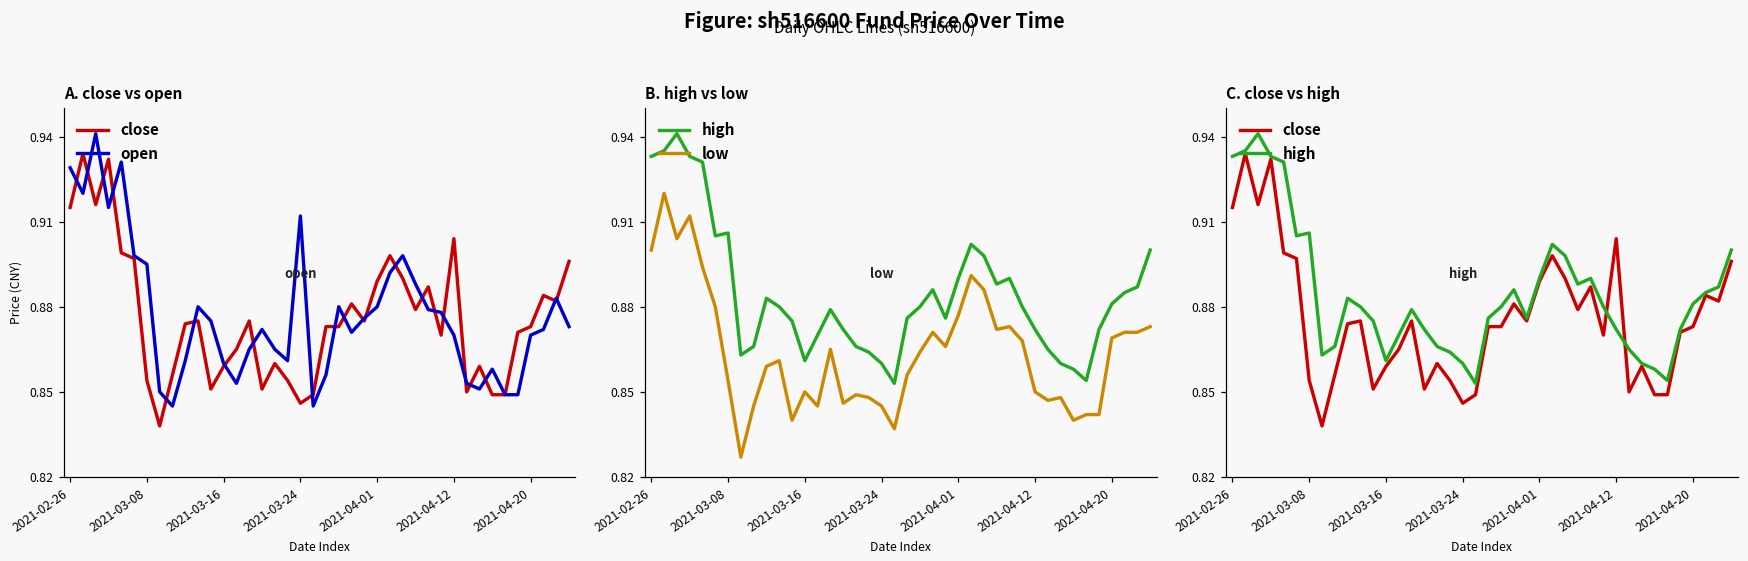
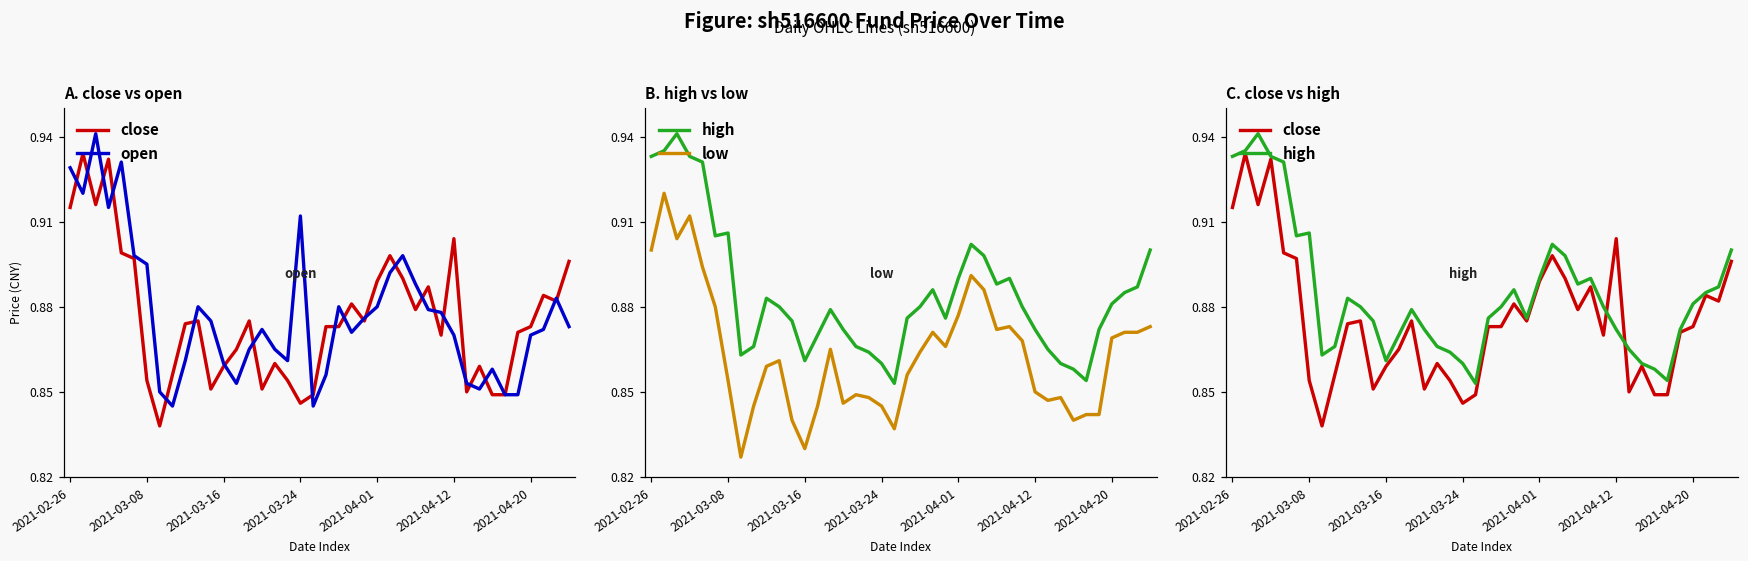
B. high vs low, low, 2021-03-16: 0.85 -> 0.83
